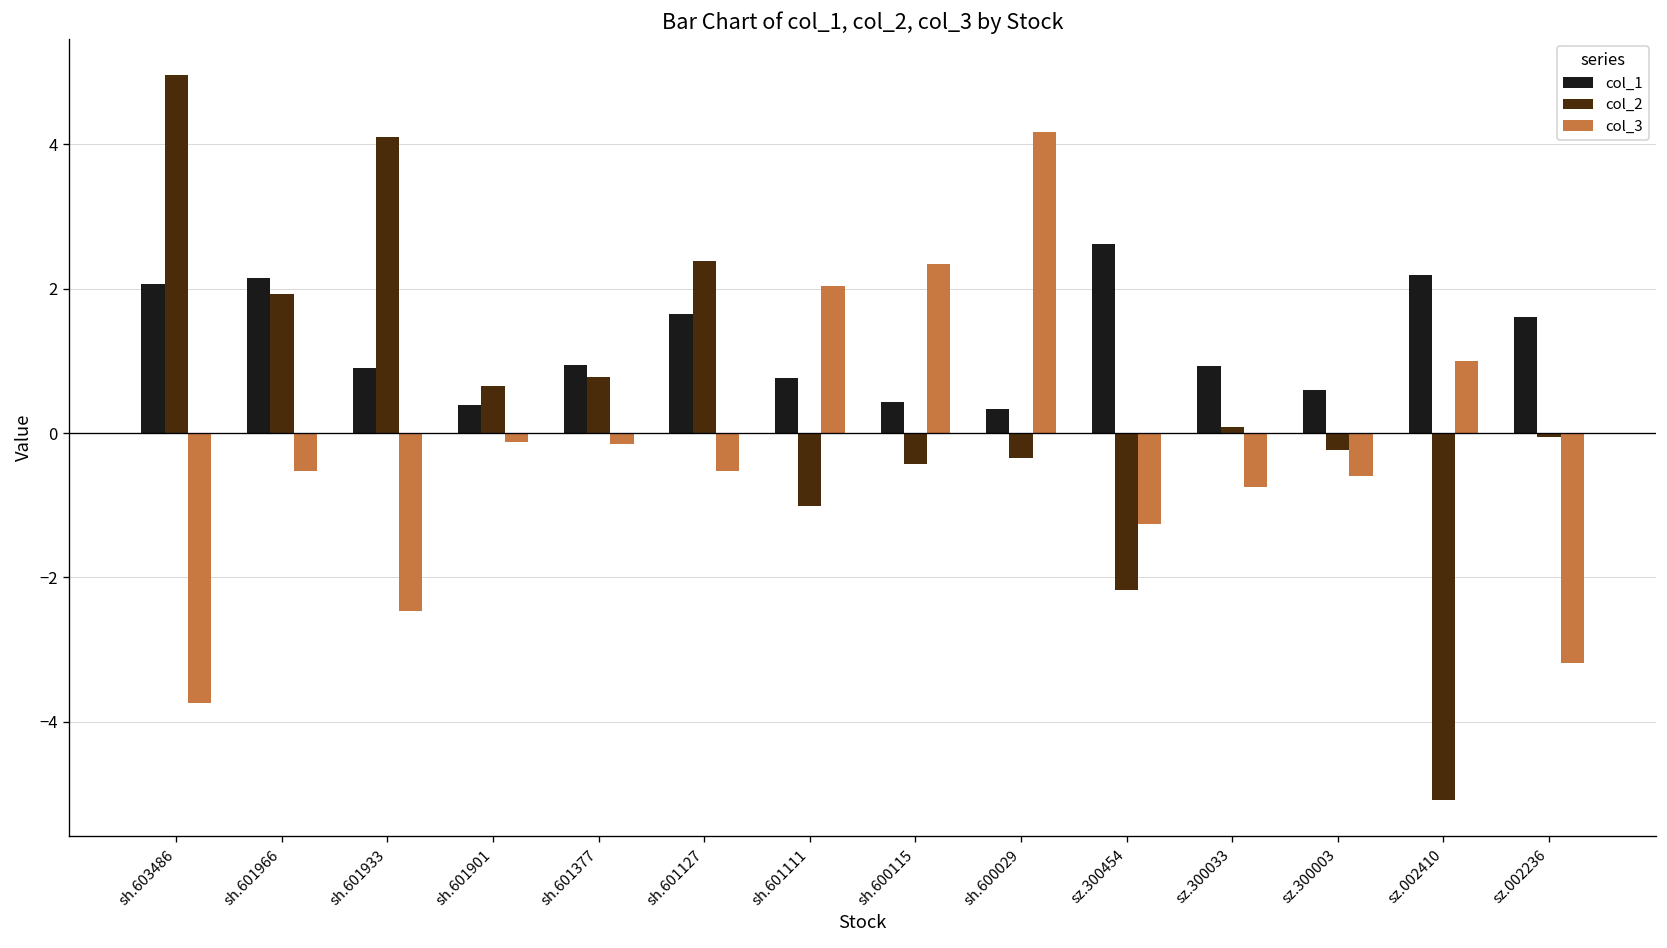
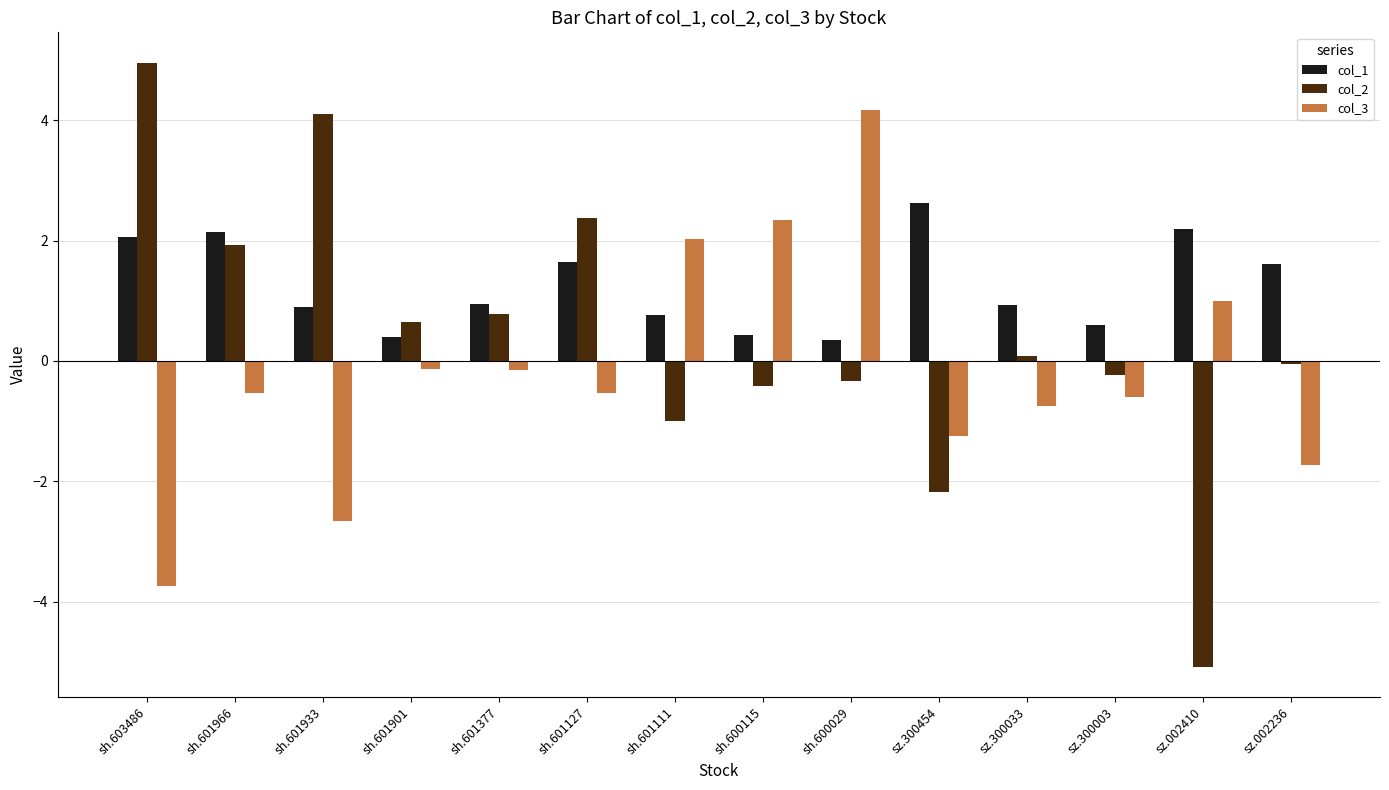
col_3, sh.601933: -2.5 -> -2.7
col_3, sz.002236: -3.2 -> -1.7
